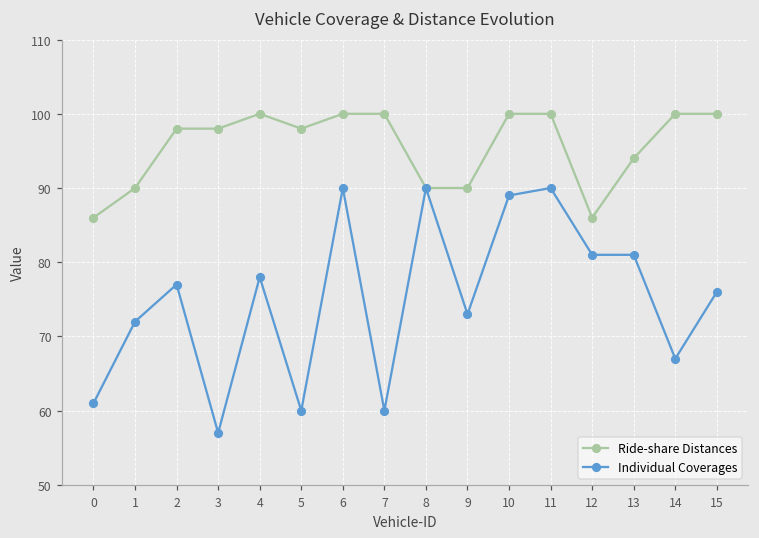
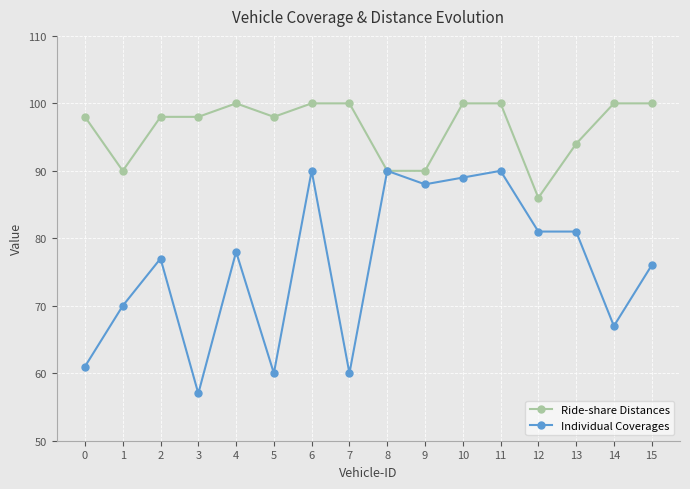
Ride-share Distances, 0: 86 -> 98
Individual Coverages, 1: 72 -> 70
Individual Coverages, 9: 73 -> 88
